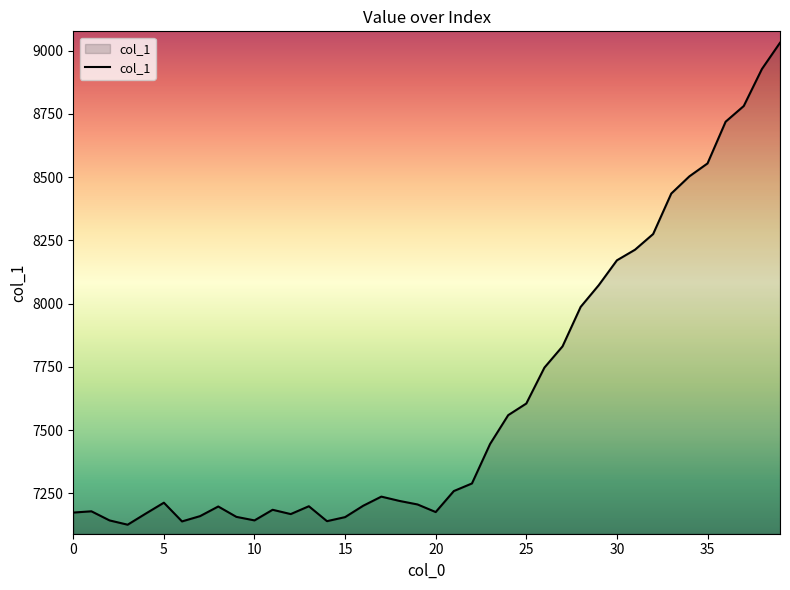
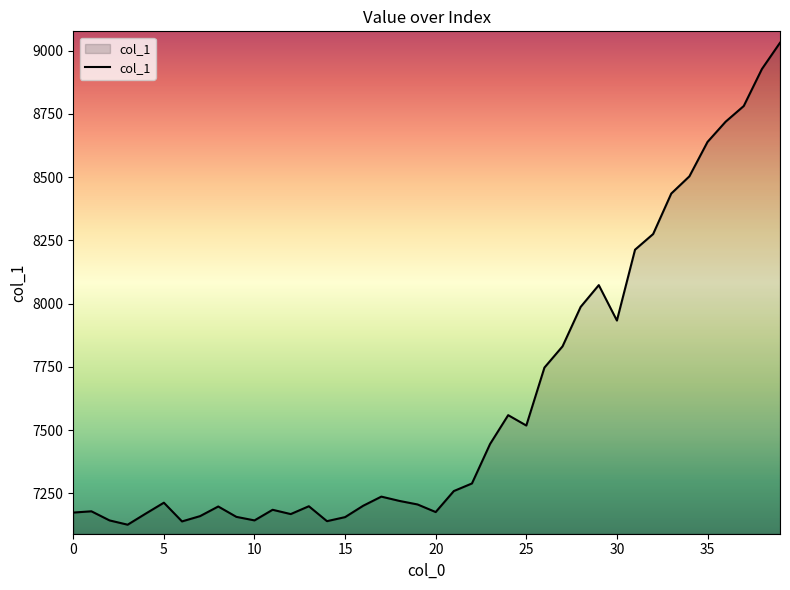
25: 7610 -> 7520
30: 8170 -> 7930
35: 8550 -> 8640
